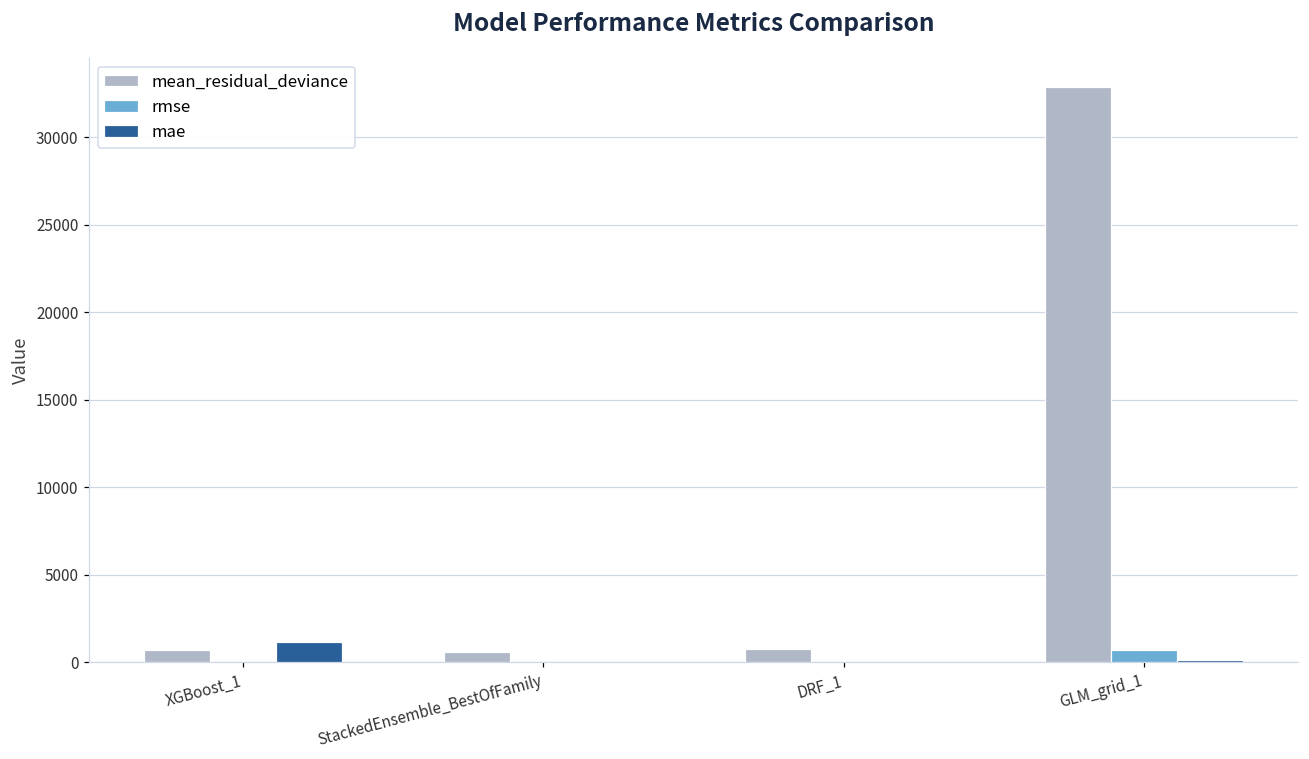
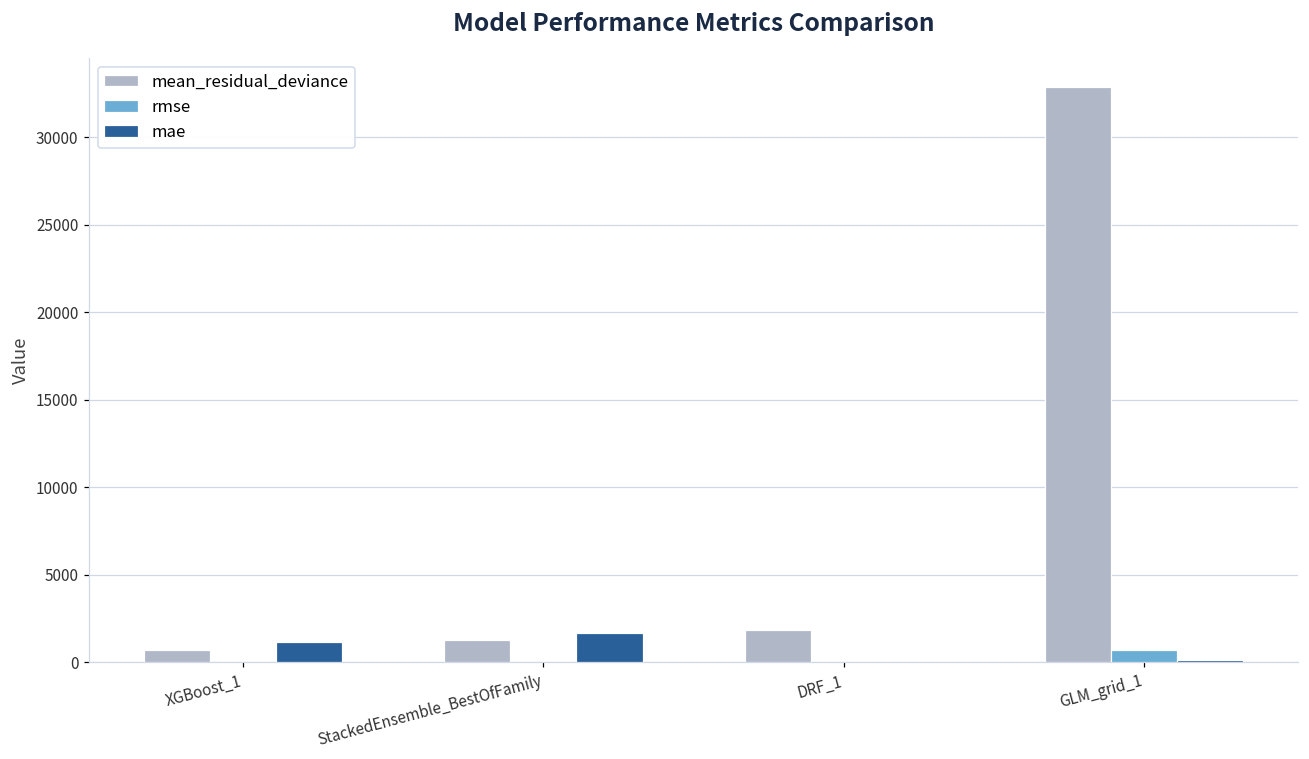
mean_residual_deviance, StackedEnsemble_BestOfFamily: 600 -> 1300
mae, StackedEnsemble_BestOfFamily: 0 -> 1700
mean_residual_deviance, DRF_1: 800 -> 1900
